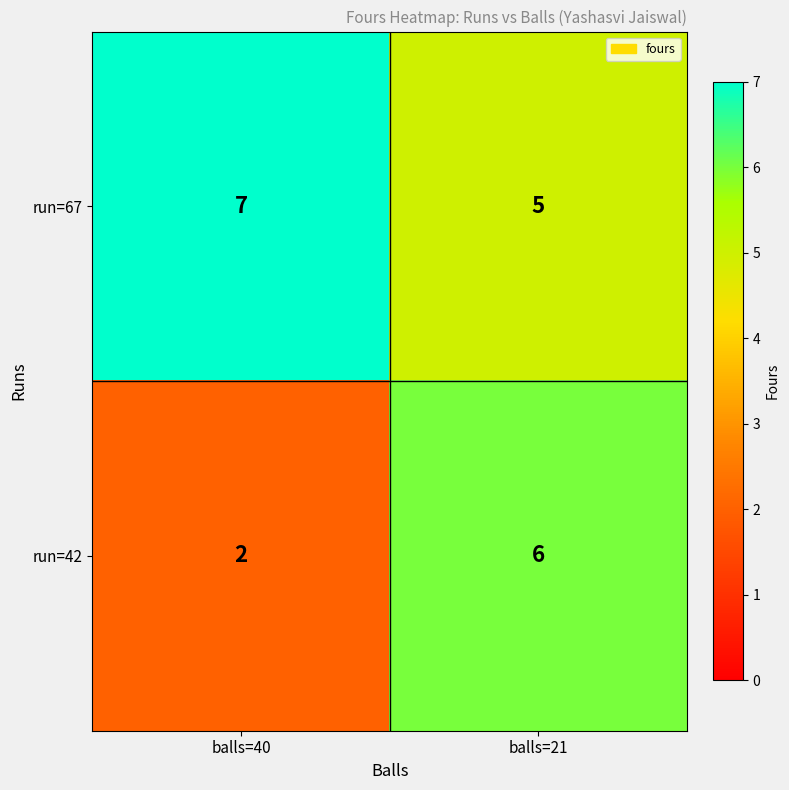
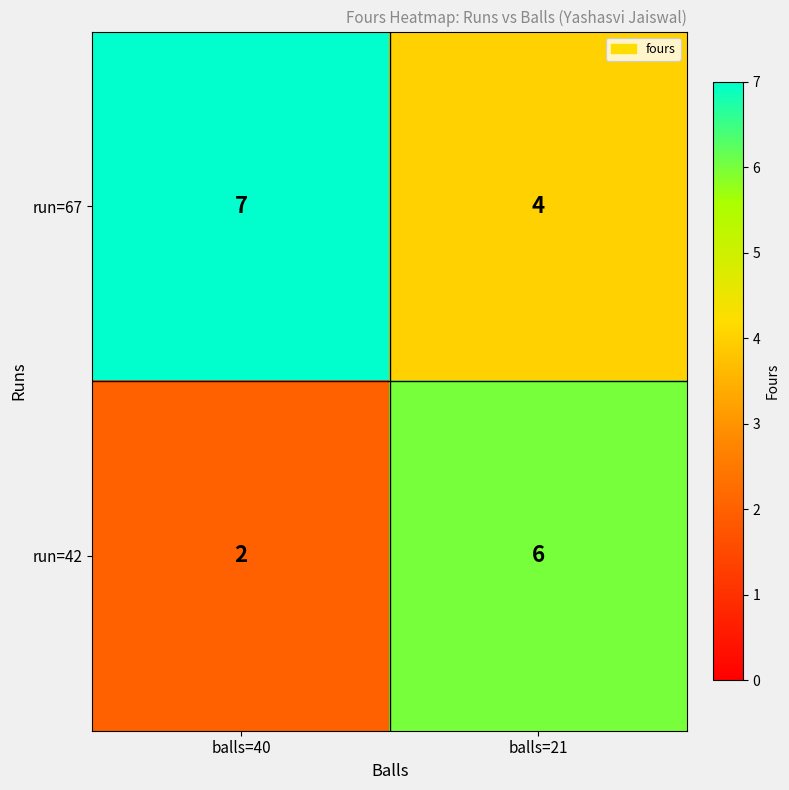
run=67, balls=21: 5 -> 4
